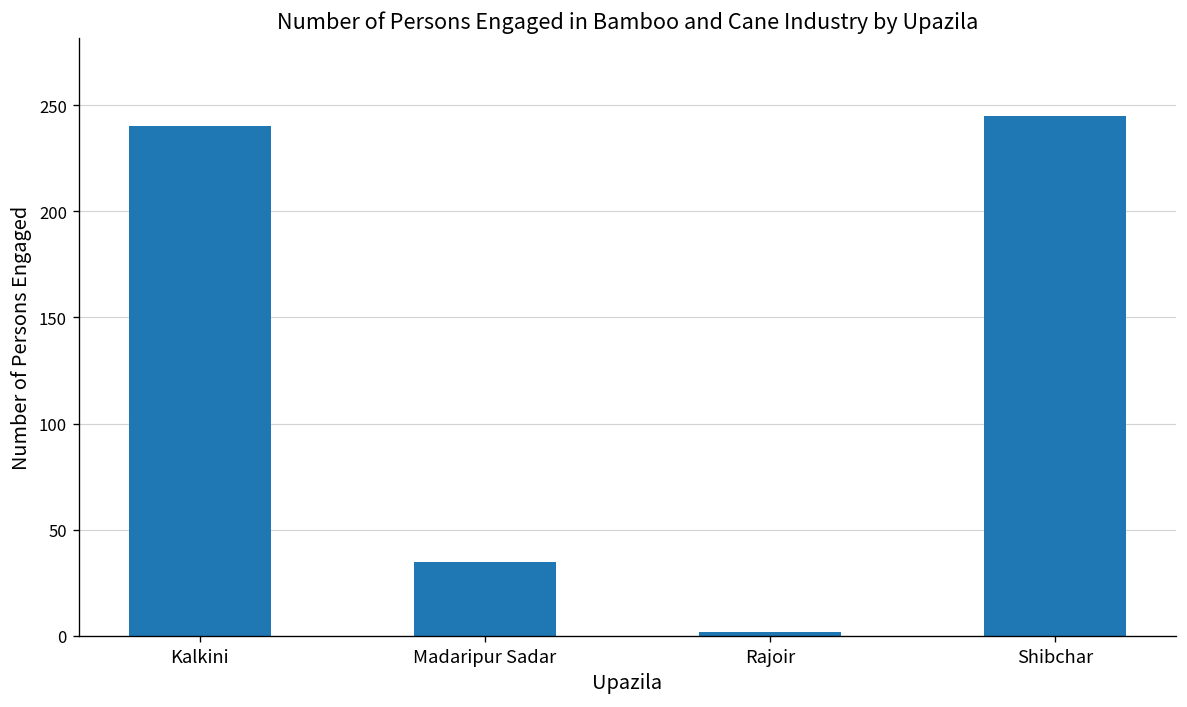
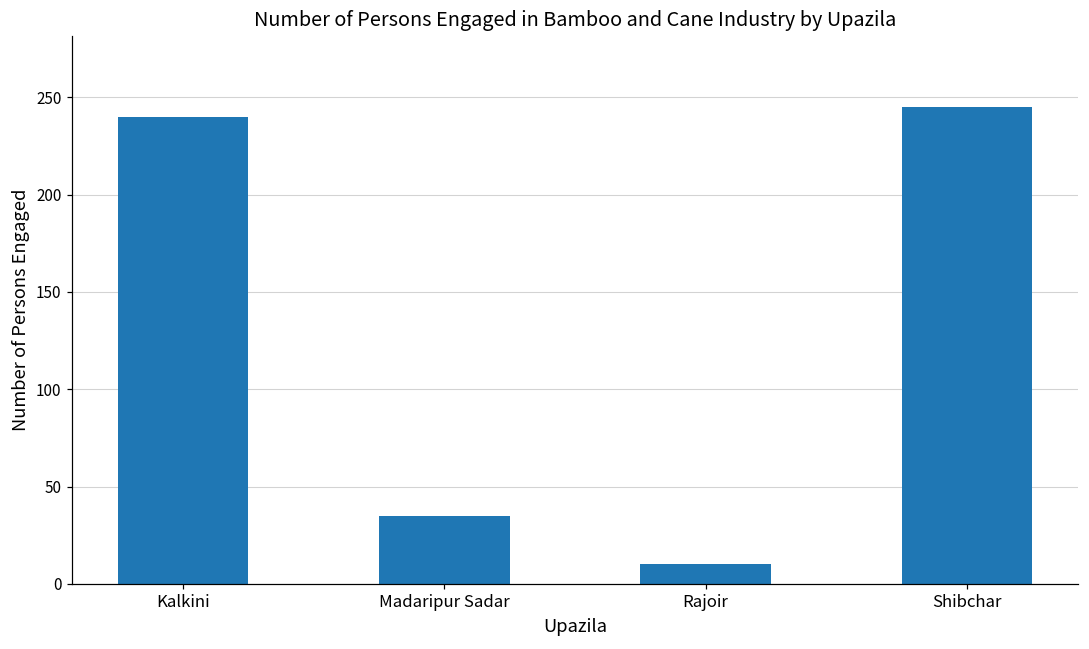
Rajoir: 2 -> 10
